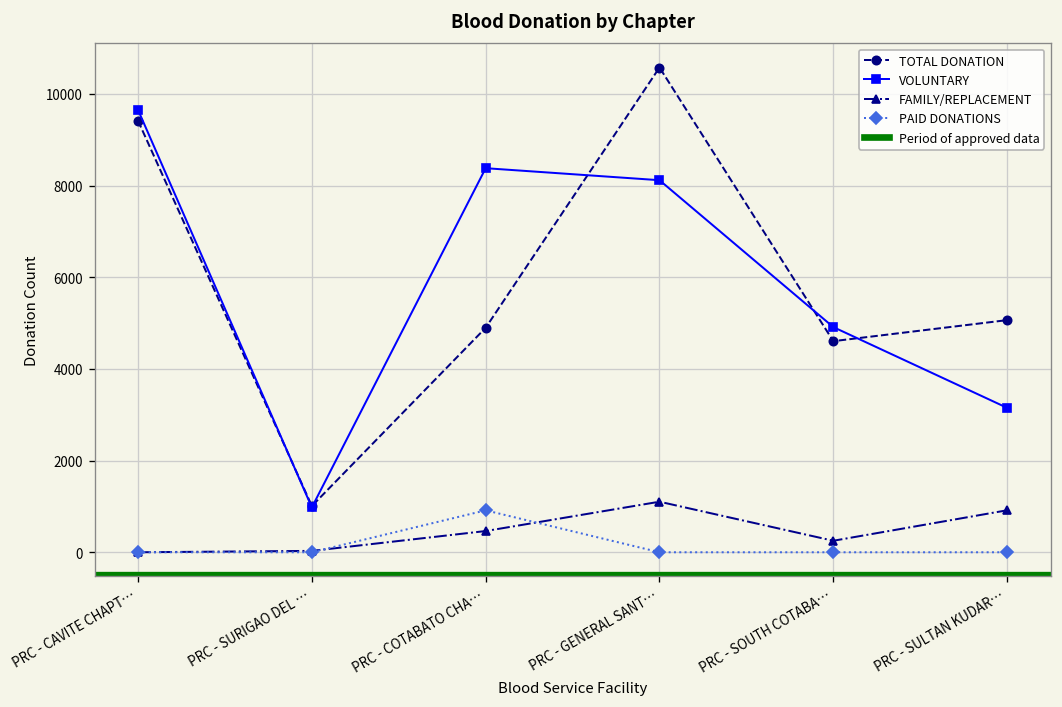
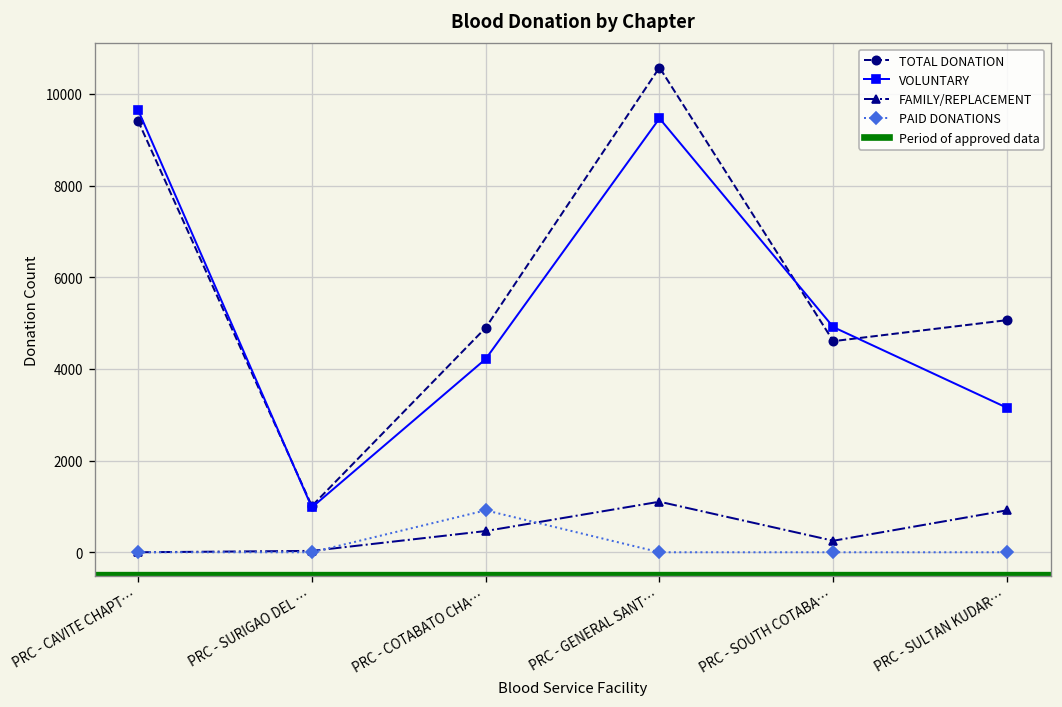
VOLUNTARY, PRC - COTABATO CHA…: 8400 -> 4200
VOLUNTARY, PRC - GENERAL SANT…: 8100 -> 9500
